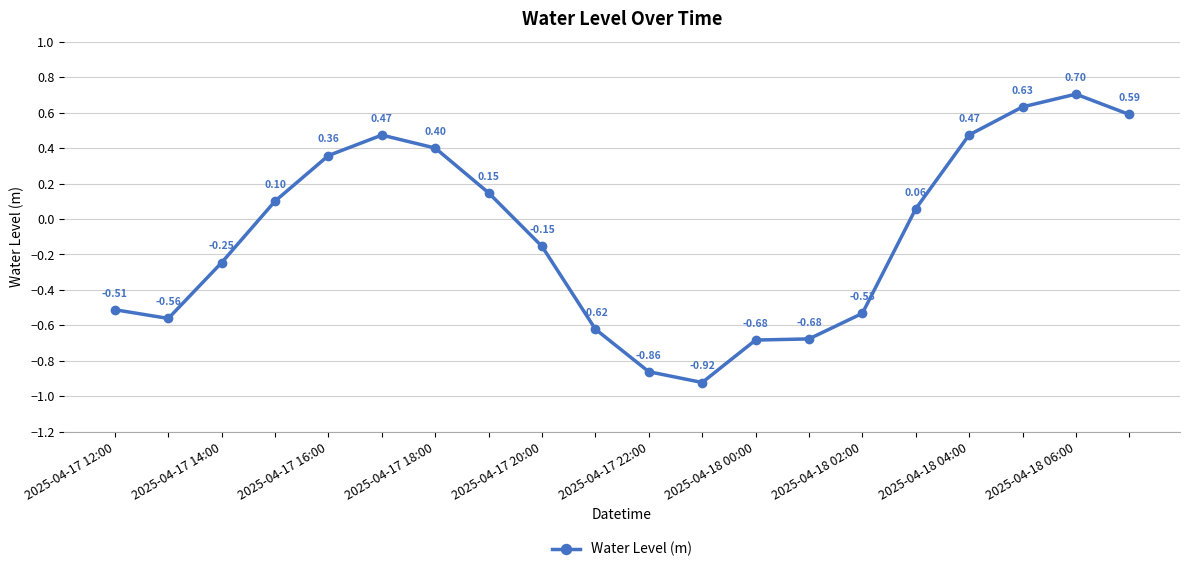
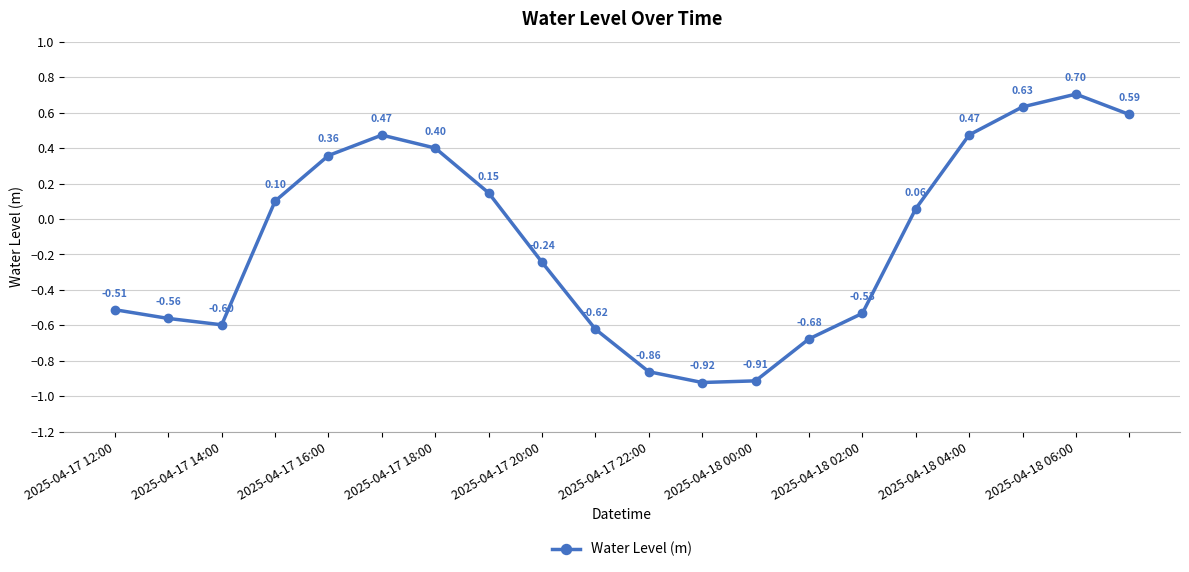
2025-04-17 14:00: -0.25 -> -0.60
2025-04-17 20:00: -0.15 -> -0.24
2025-04-18 00:00: -0.68 -> -0.91
